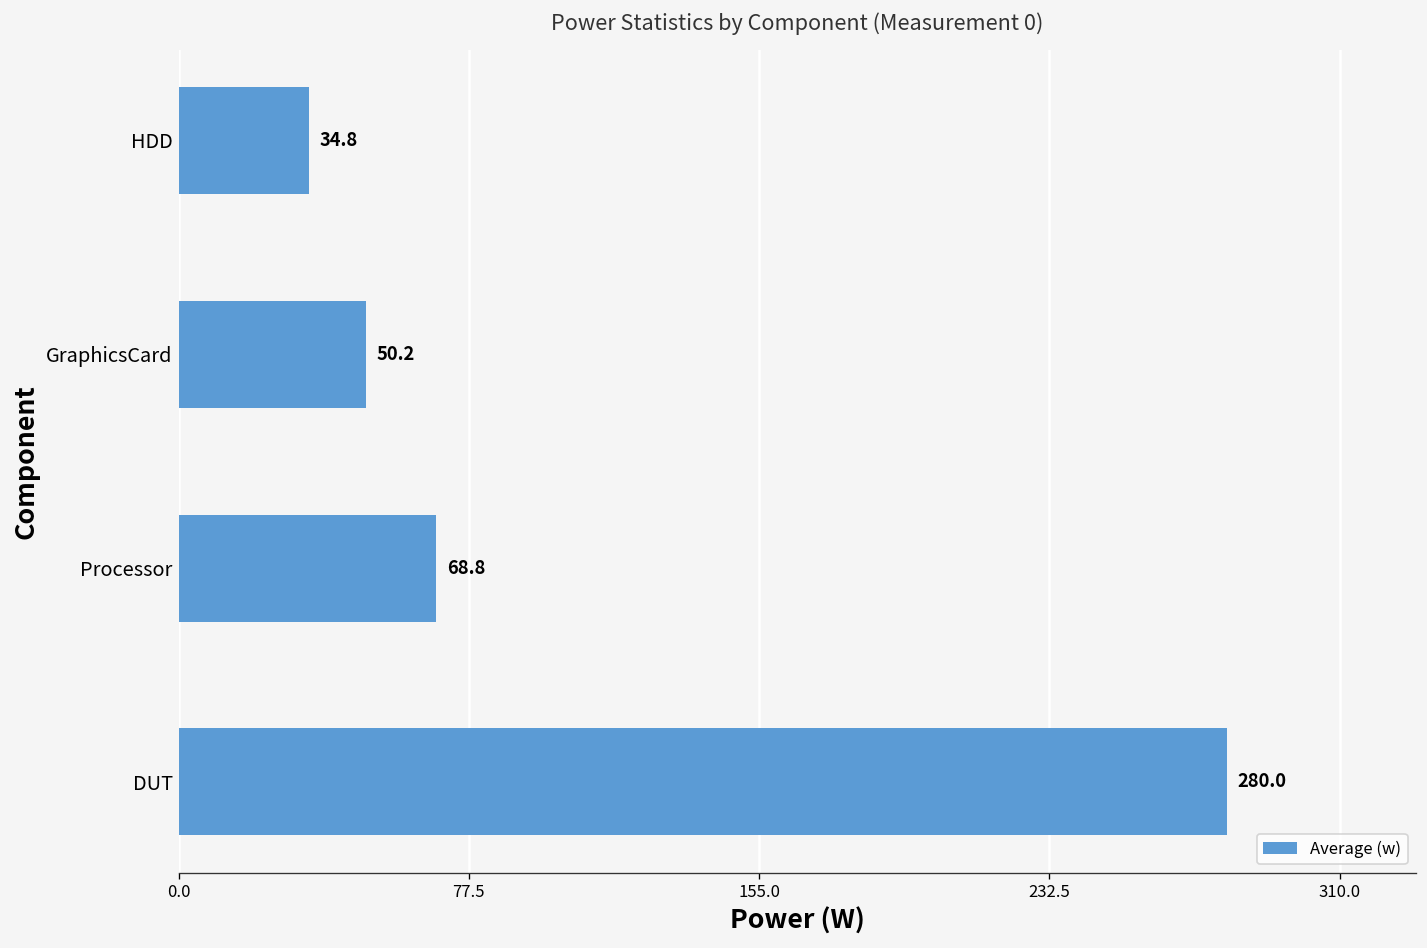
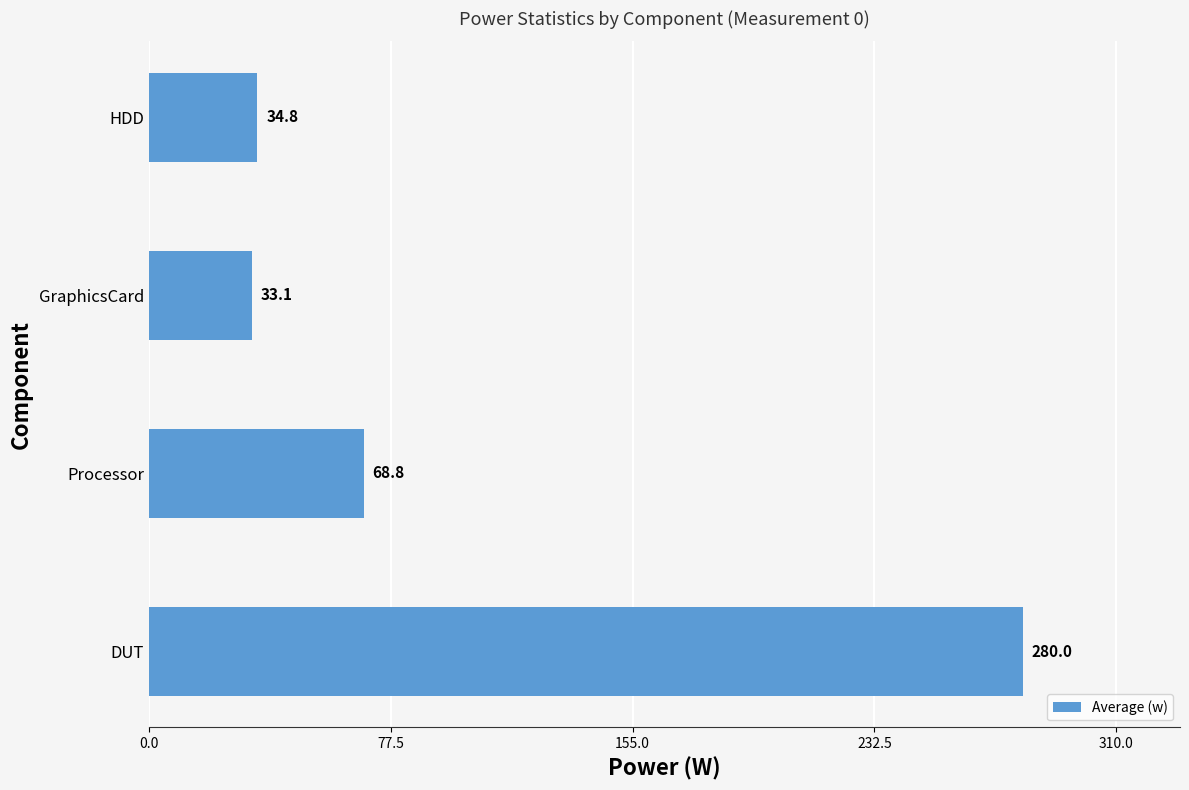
GraphicsCard: 50.2 -> 33.1
